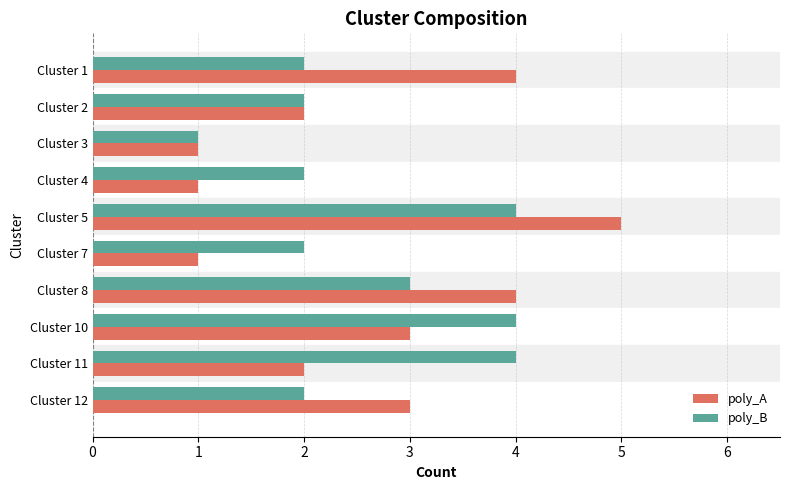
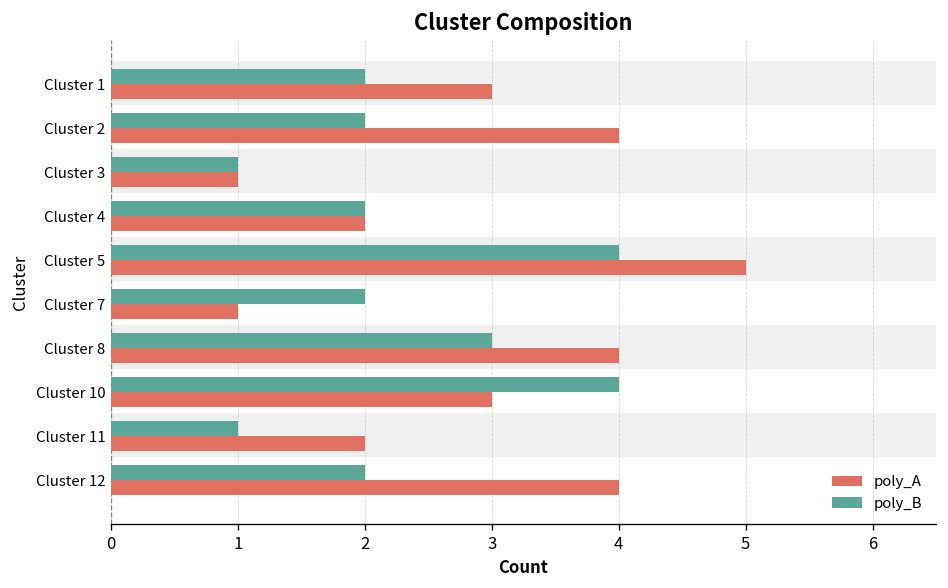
poly_A, Cluster 1: 4 -> 3
poly_A, Cluster 2: 2 -> 4
poly_A, Cluster 4: 1 -> 2
poly_B, Cluster 11: 4 -> 1
poly_A, Cluster 12: 3 -> 4
